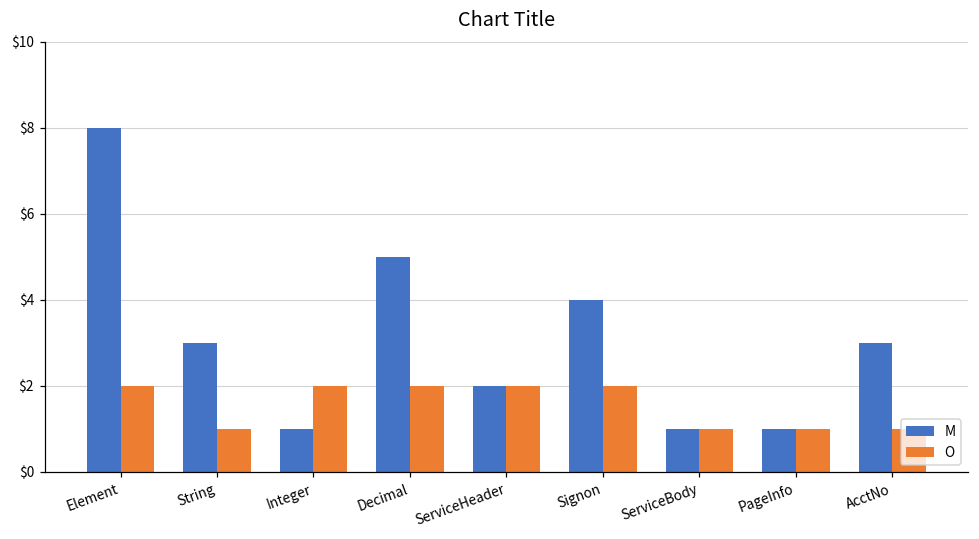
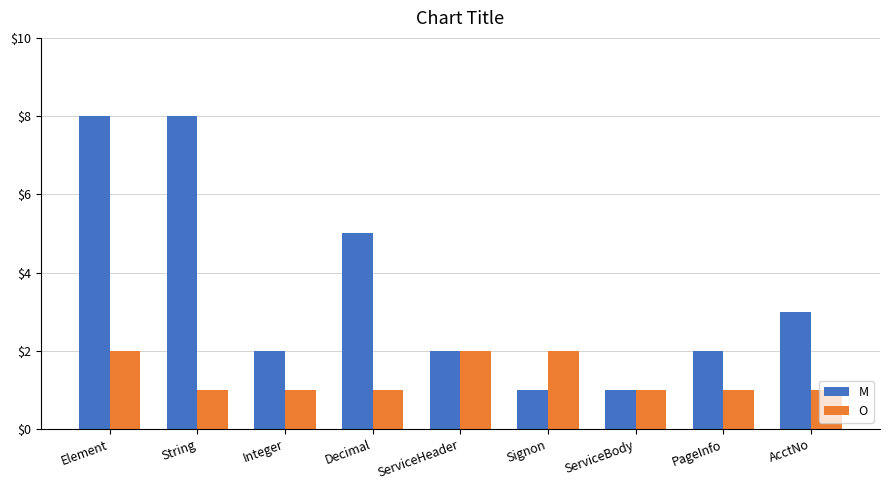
M, String: $3 -> $8
M, Integer: $1 -> $2
O, Integer: $2 -> $1
O, Decimal: $2 -> $1
M, Signon: $4 -> $1
M, PageInfo: $1 -> $2
